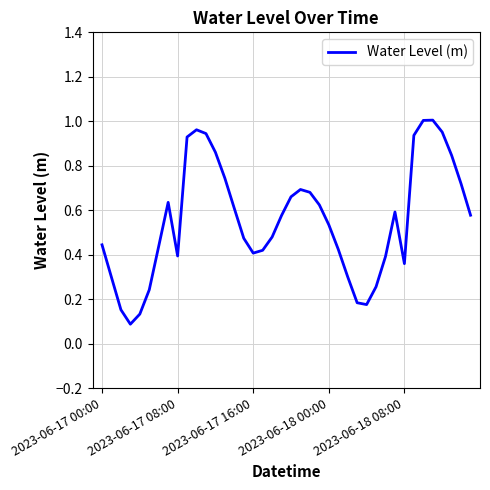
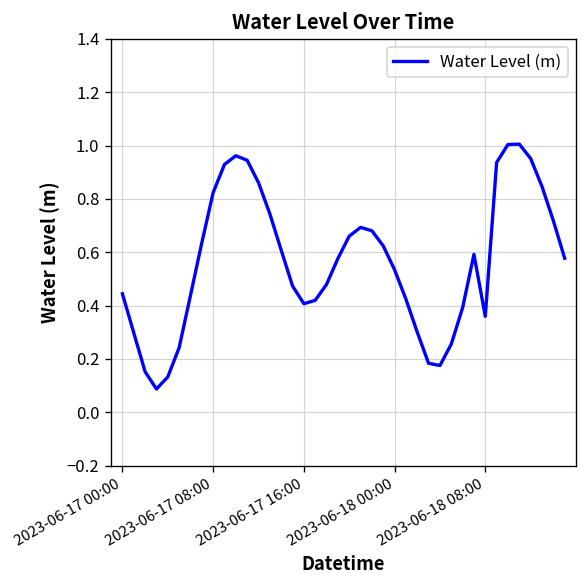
2023-06-17 08:00: 0.39 -> 0.82
